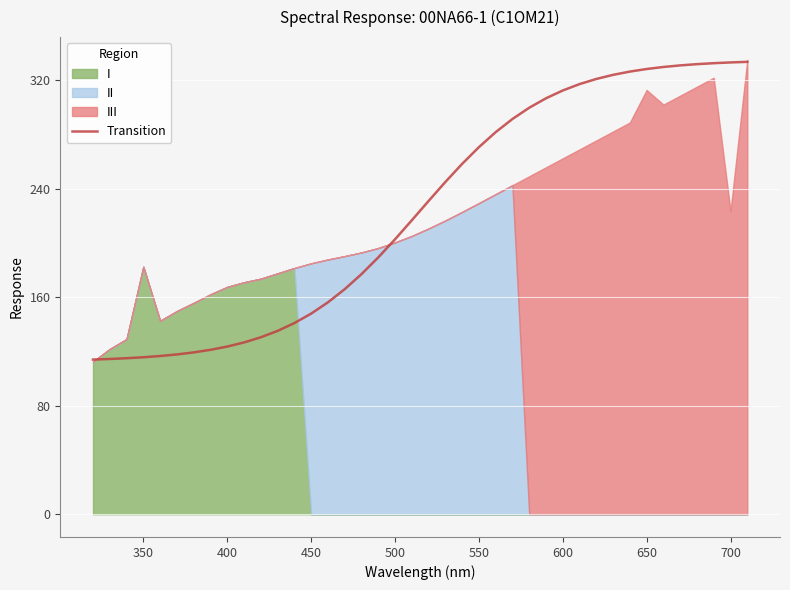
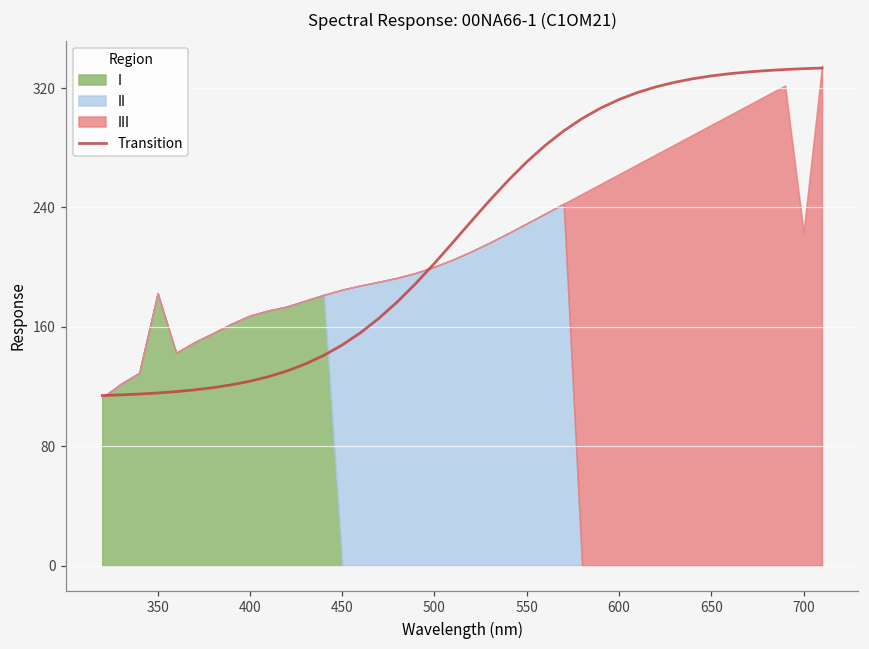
III, 650: 313 -> 295
